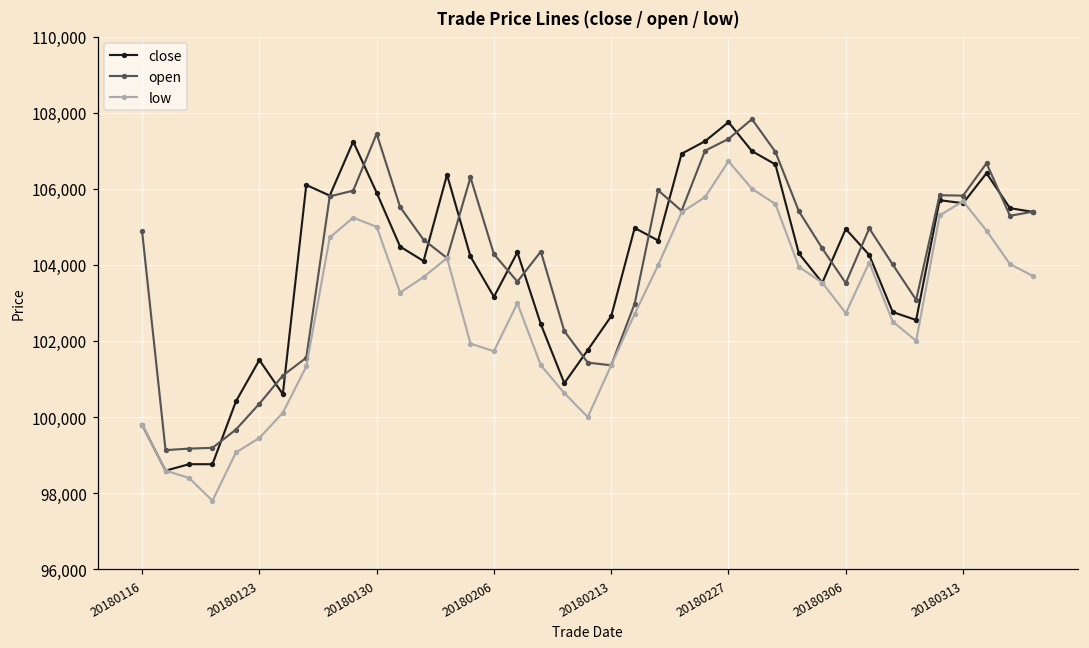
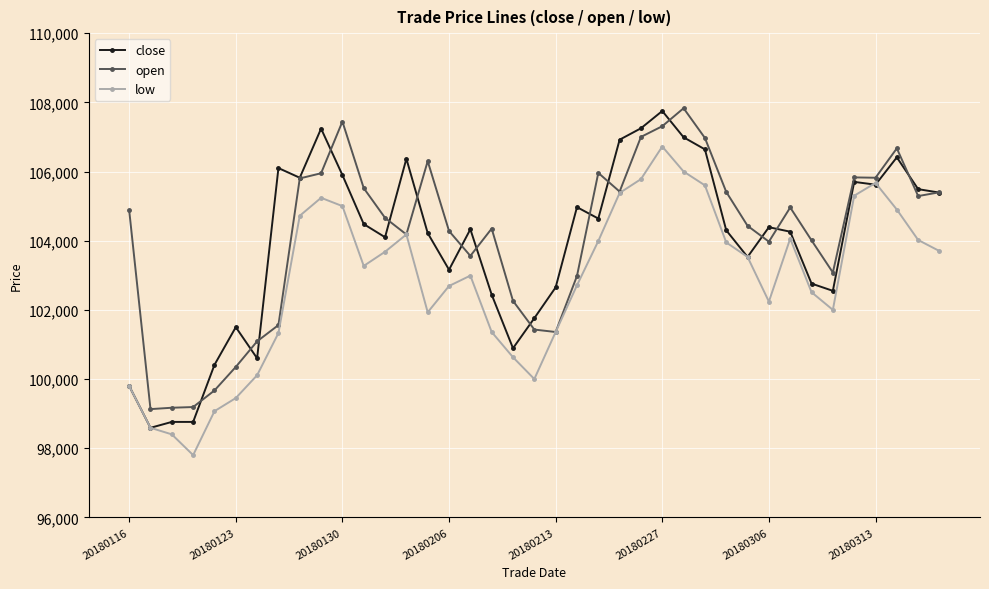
low, 20180206: 101,700 -> 102,700
close, 20180306: 104,900 -> 104,400
open, 20180306: 103,500 -> 104,000
low, 20180306: 102,700 -> 102,200
